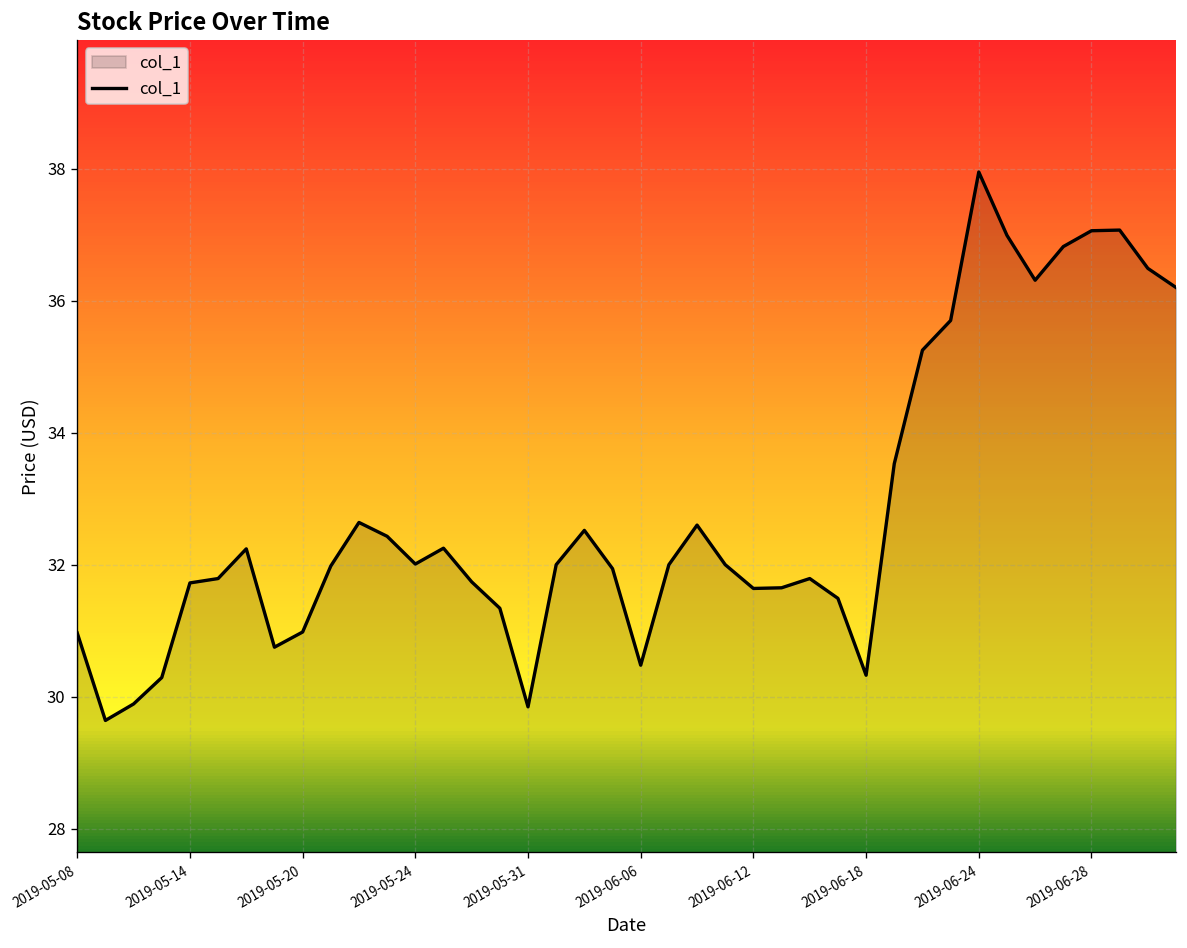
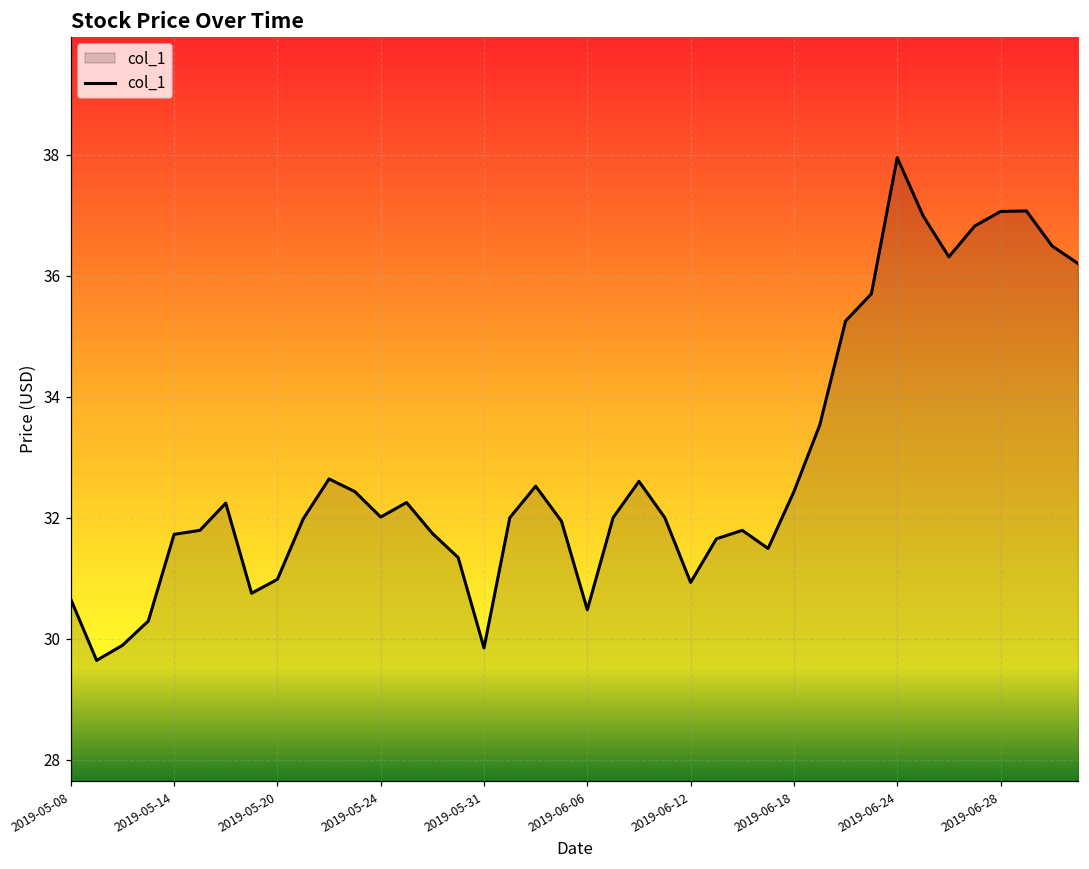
2019-05-08: 31.0 -> 30.6
2019-06-12: 31.6 -> 30.9
2019-06-18: 30.3 -> 32.4
